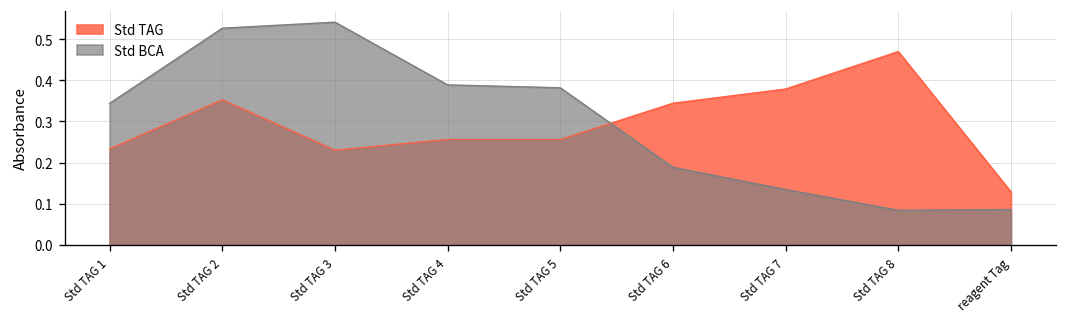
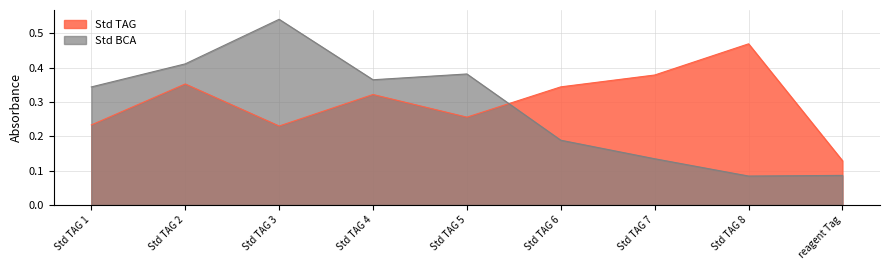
Std BCA, Std TAG 2: 0.53 -> 0.41
Std TAG, Std TAG 4: 0.26 -> 0.32
Std BCA, Std TAG 4: 0.39 -> 0.36
